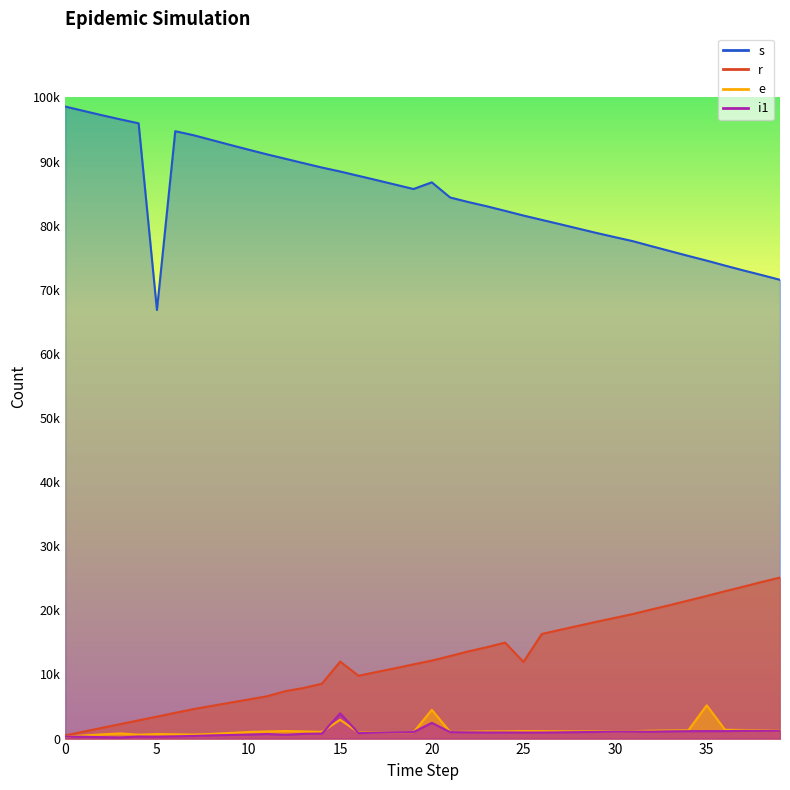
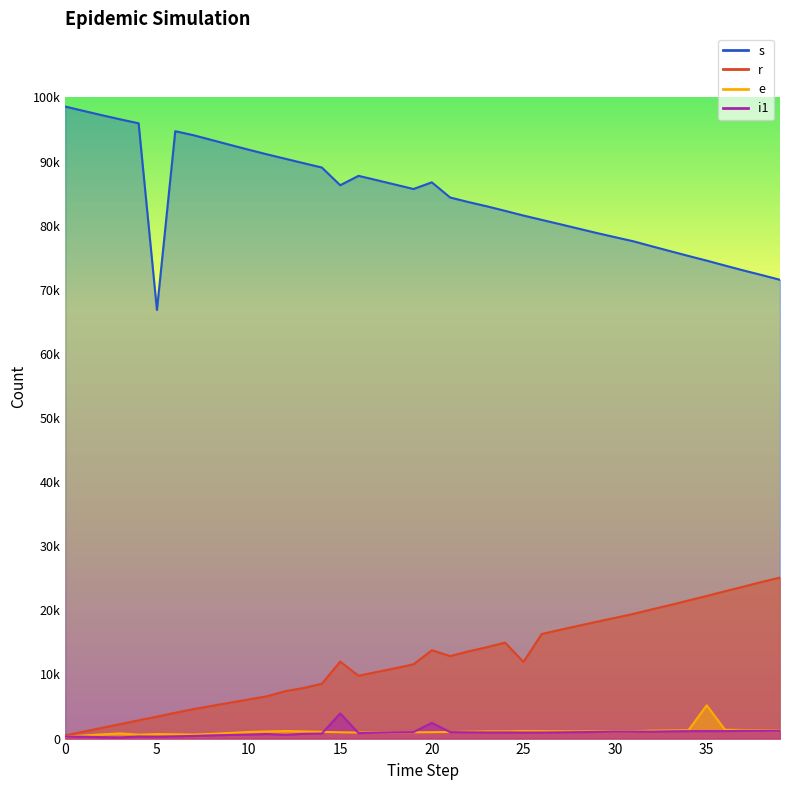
s, 15: 88000 -> 86000
e, 15: 3000 -> 1000
r, 20: 12000 -> 14000
e, 20: 4000 -> 1000
